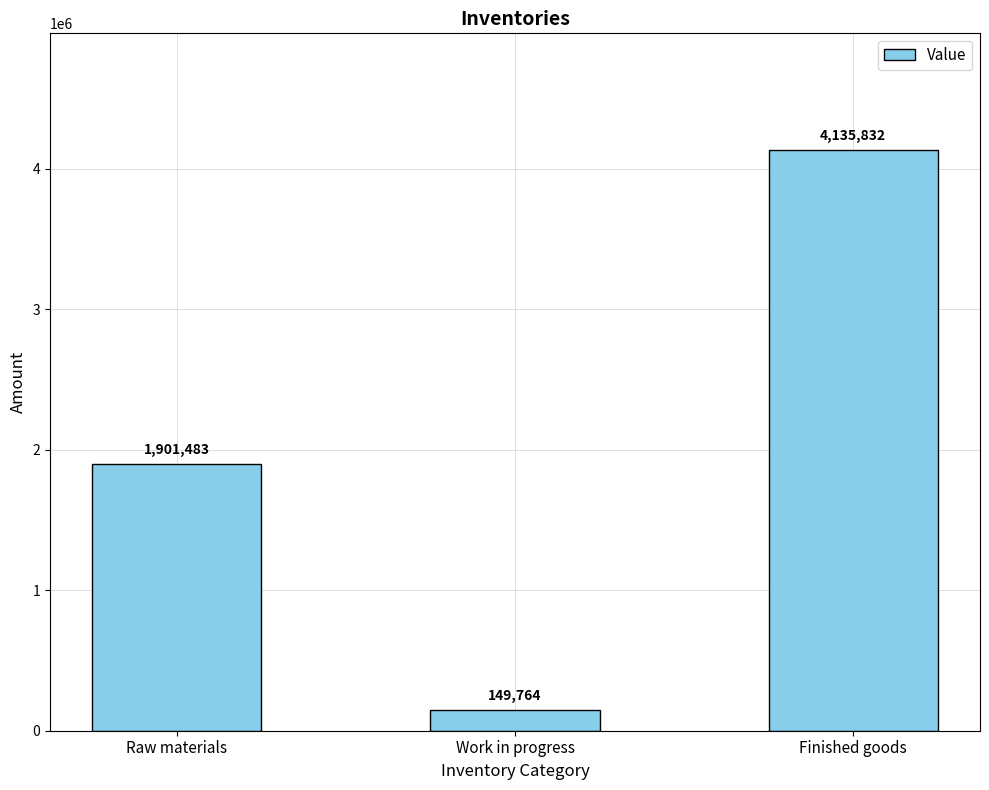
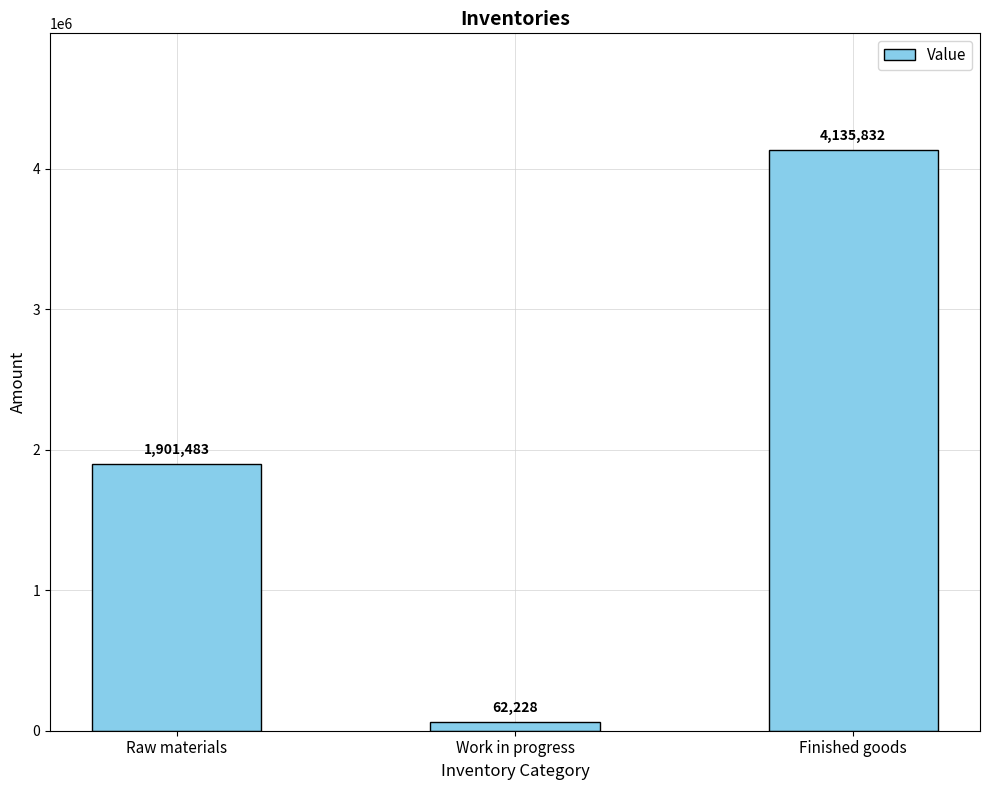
Work in progress: 149,764 -> 62,228
